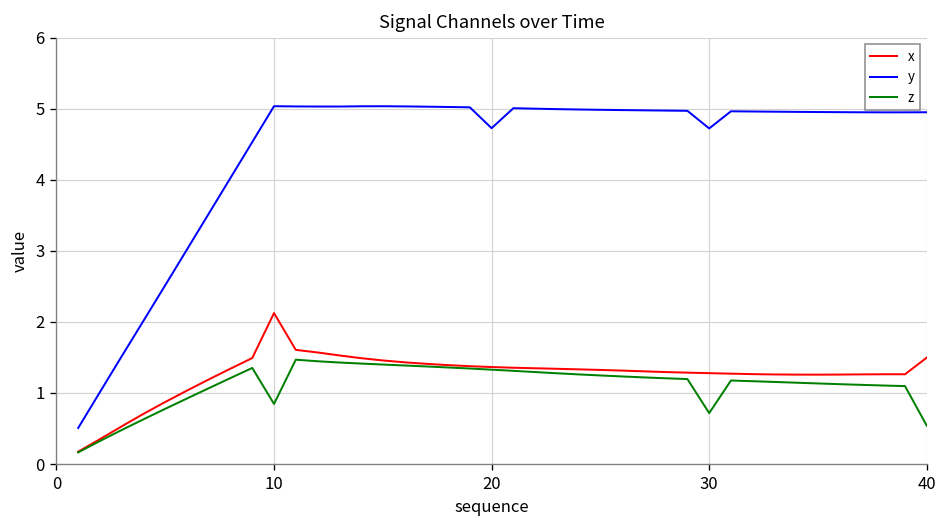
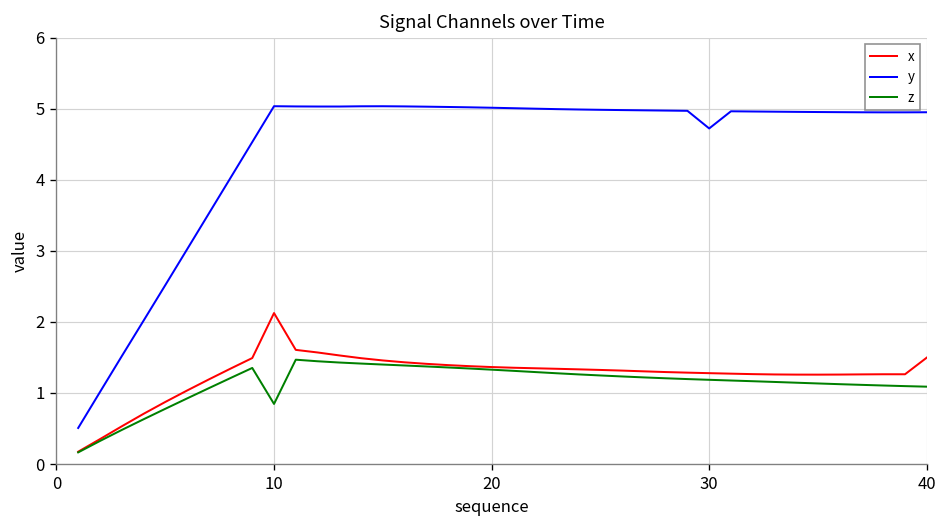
y, 20: 4.7 -> 5.0
z, 30: 0.7 -> 1.2
z, 40: 0.5 -> 1.1
